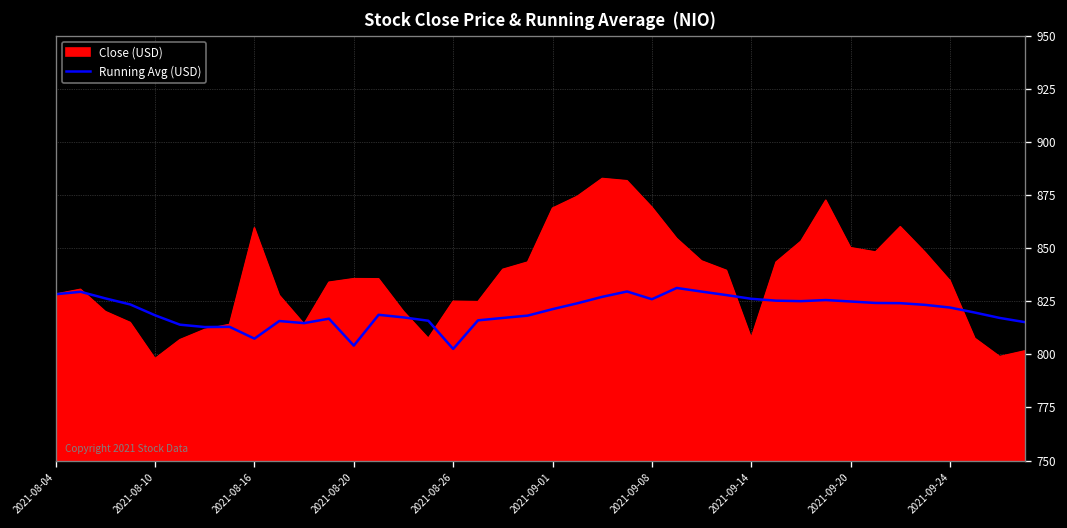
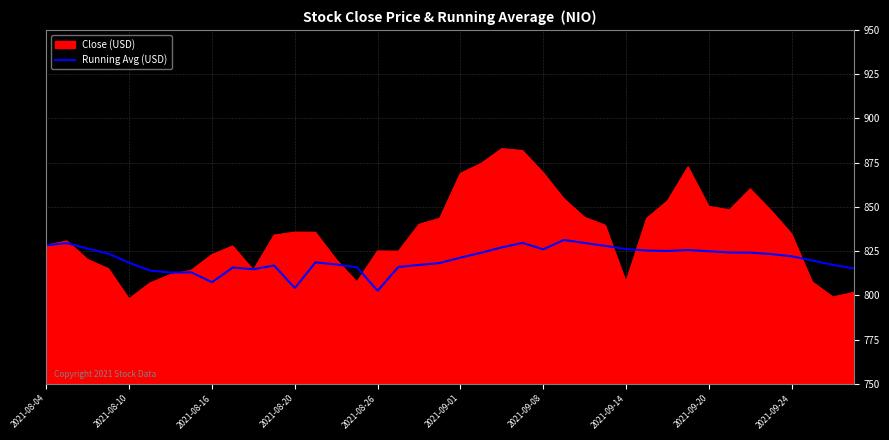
Close (USD), 2021-08-16: 860 -> 823
